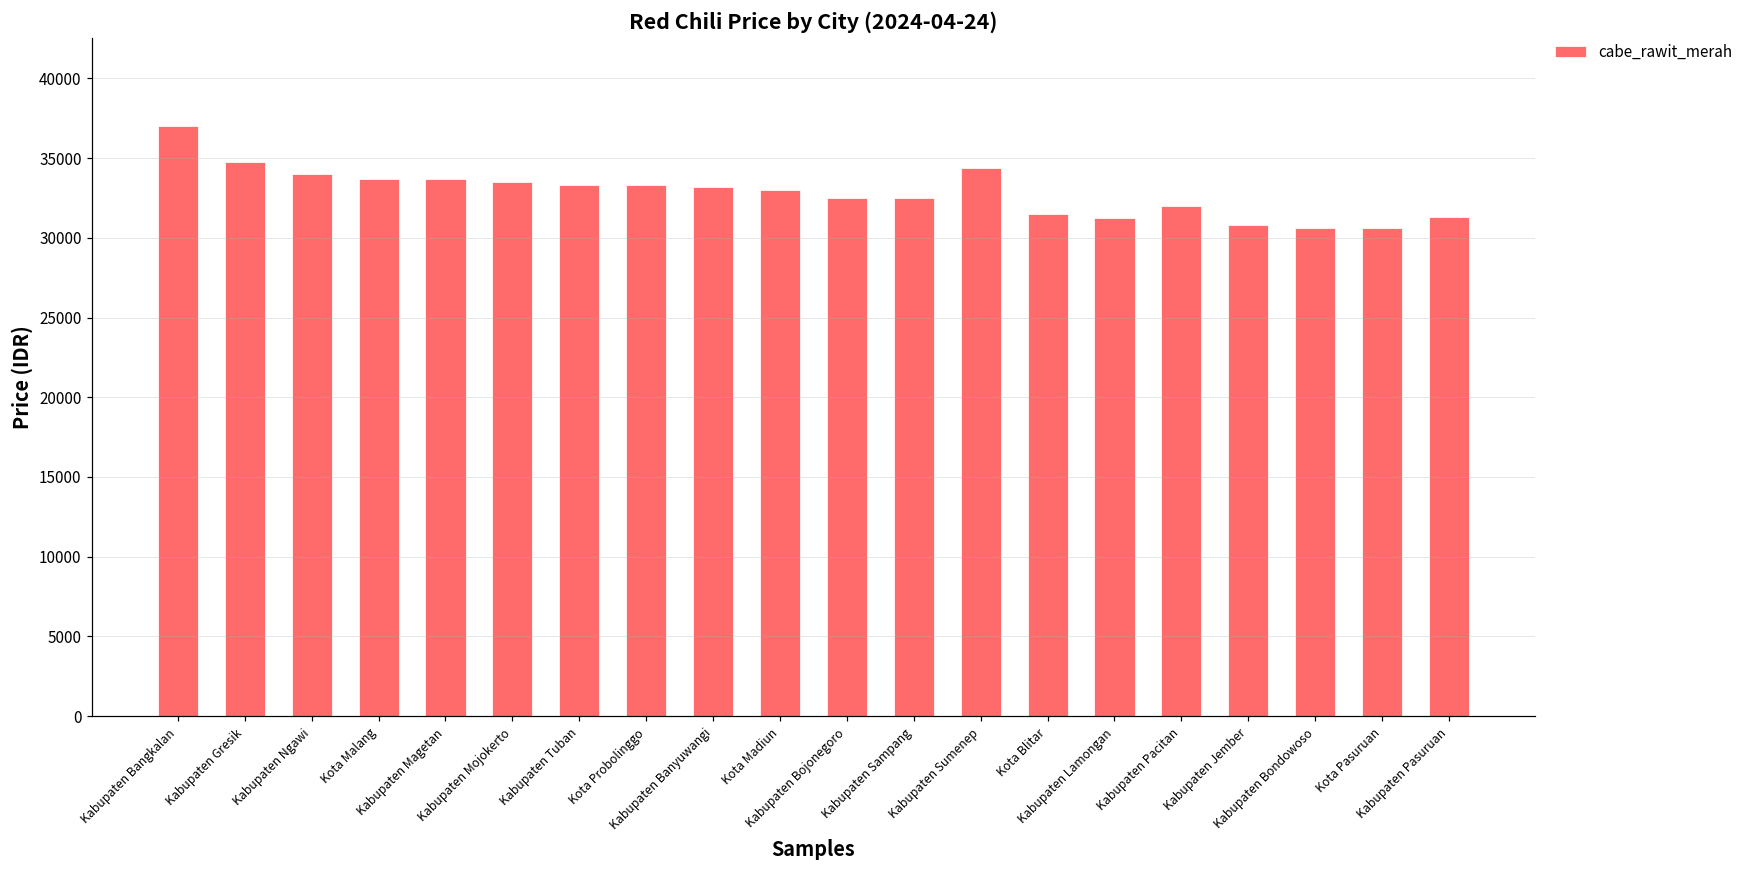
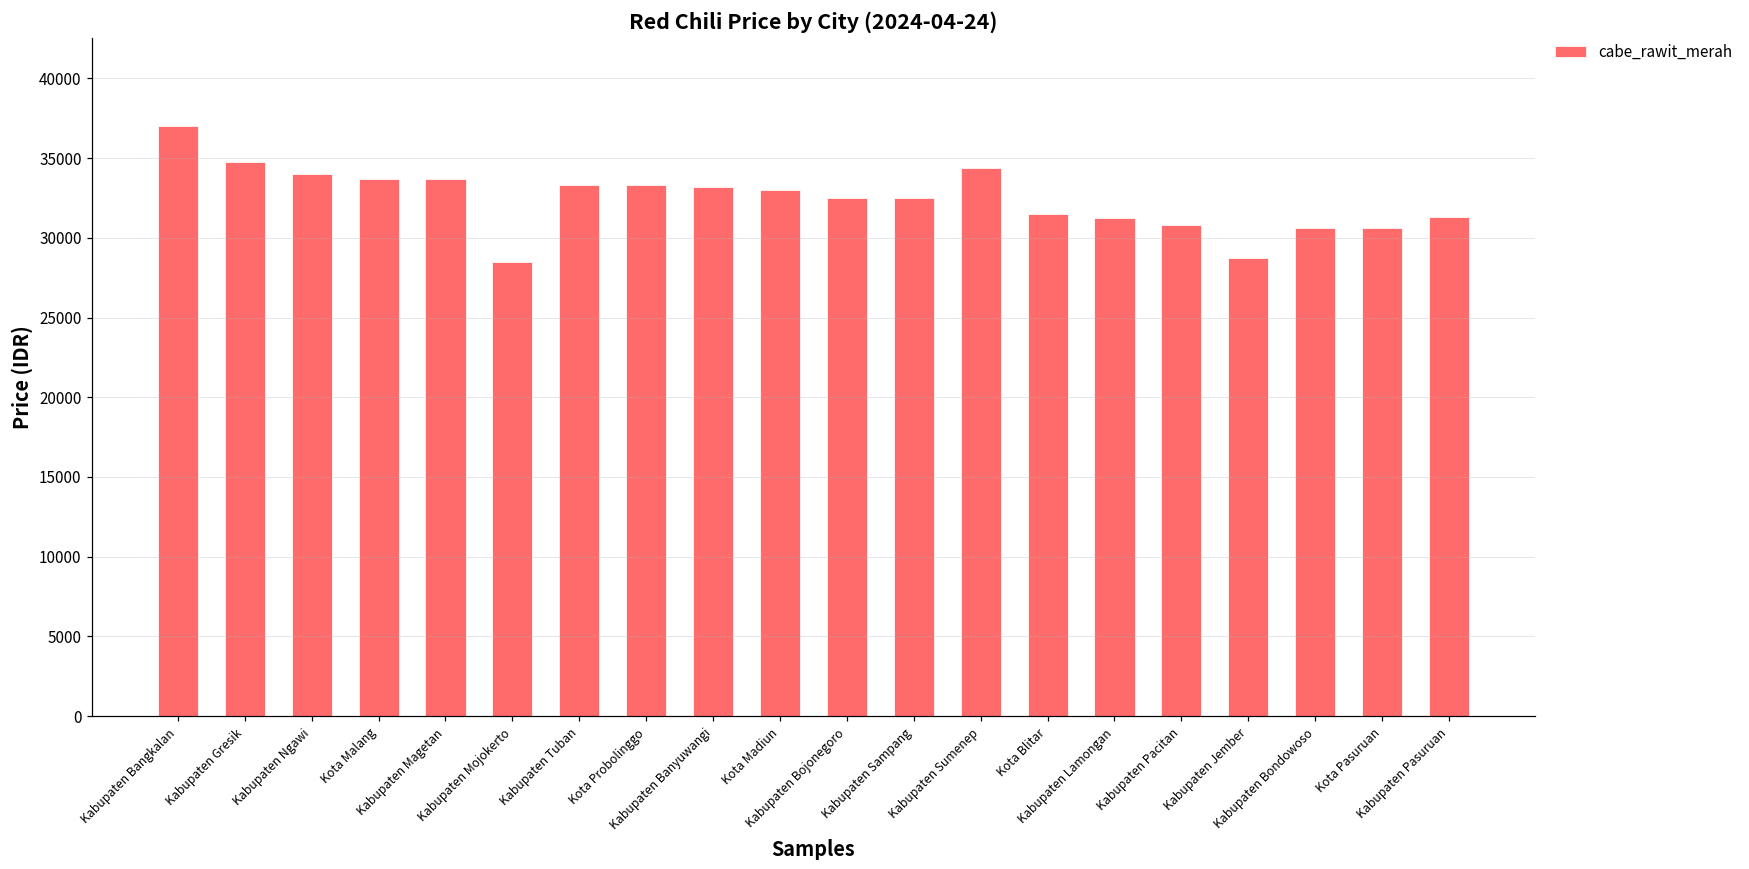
Kabupaten Mojokerto: 33500 -> 28500
Kabupaten Pacitan: 32000 -> 30800
Kabupaten Jember: 30800 -> 28700
